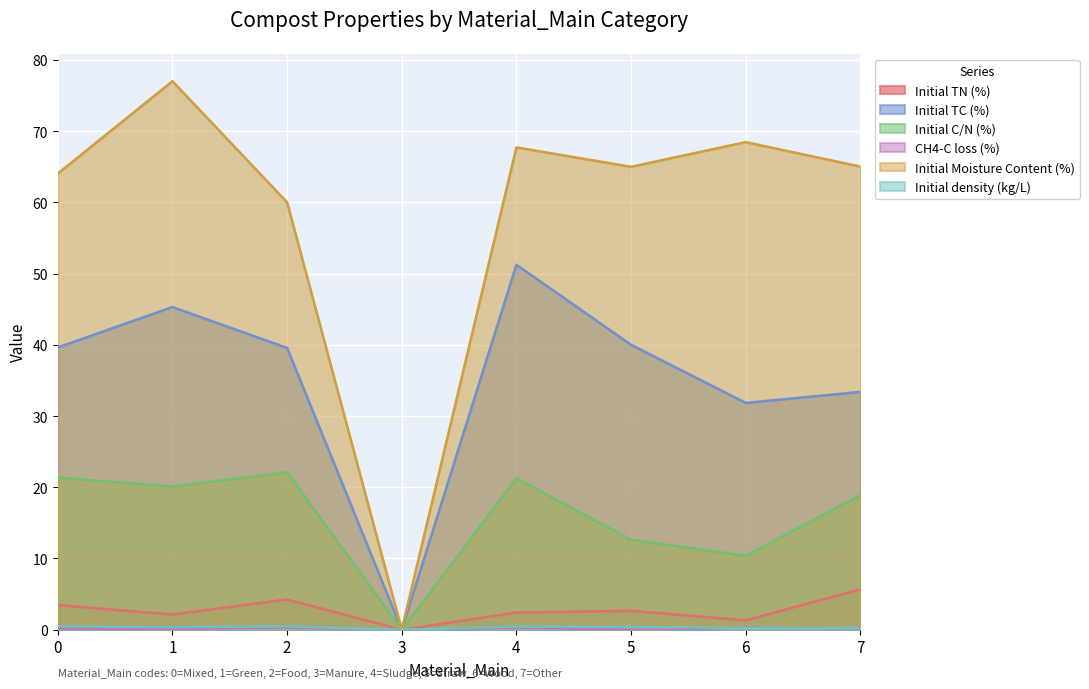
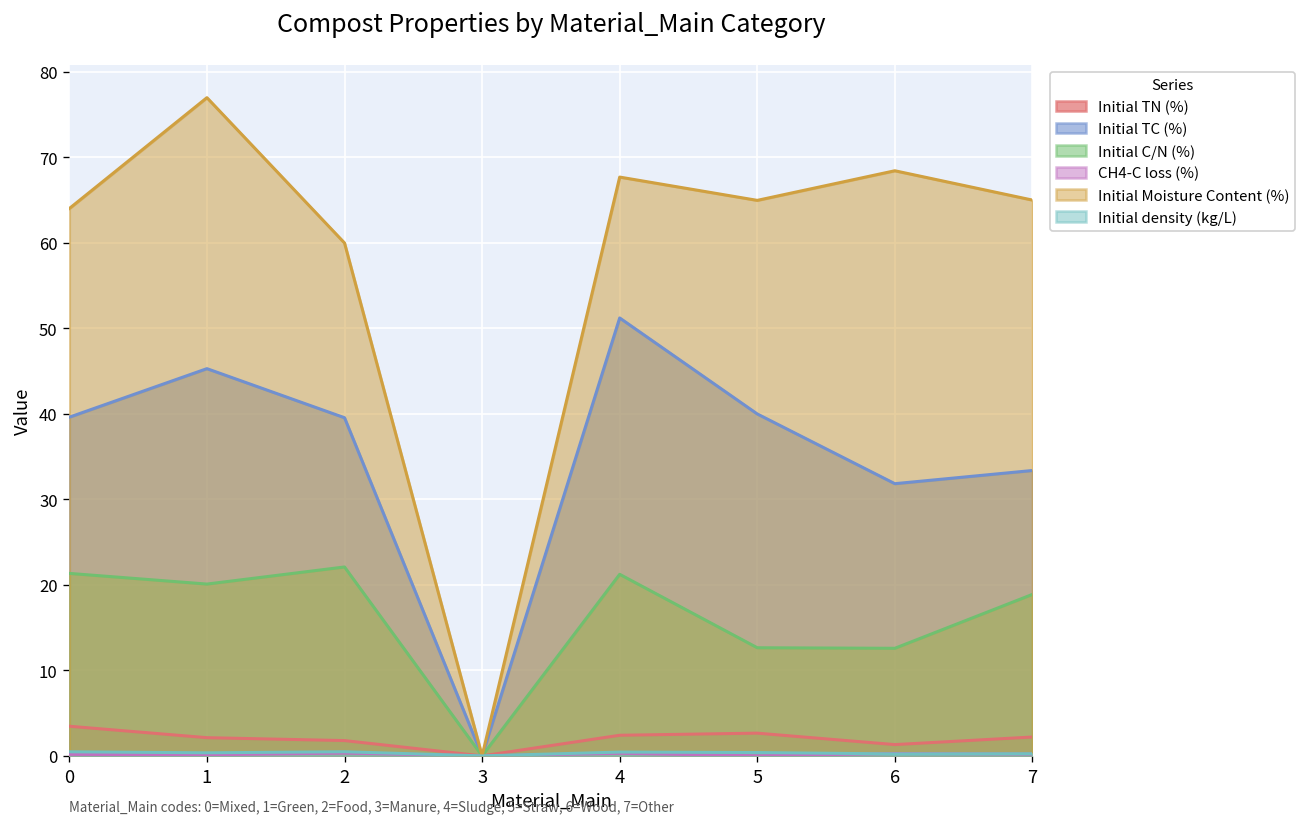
Initial TN (%), 2: 4 -> 2
Initial C/N (%), 6: 10 -> 13
Initial TN (%), 7: 6 -> 2
